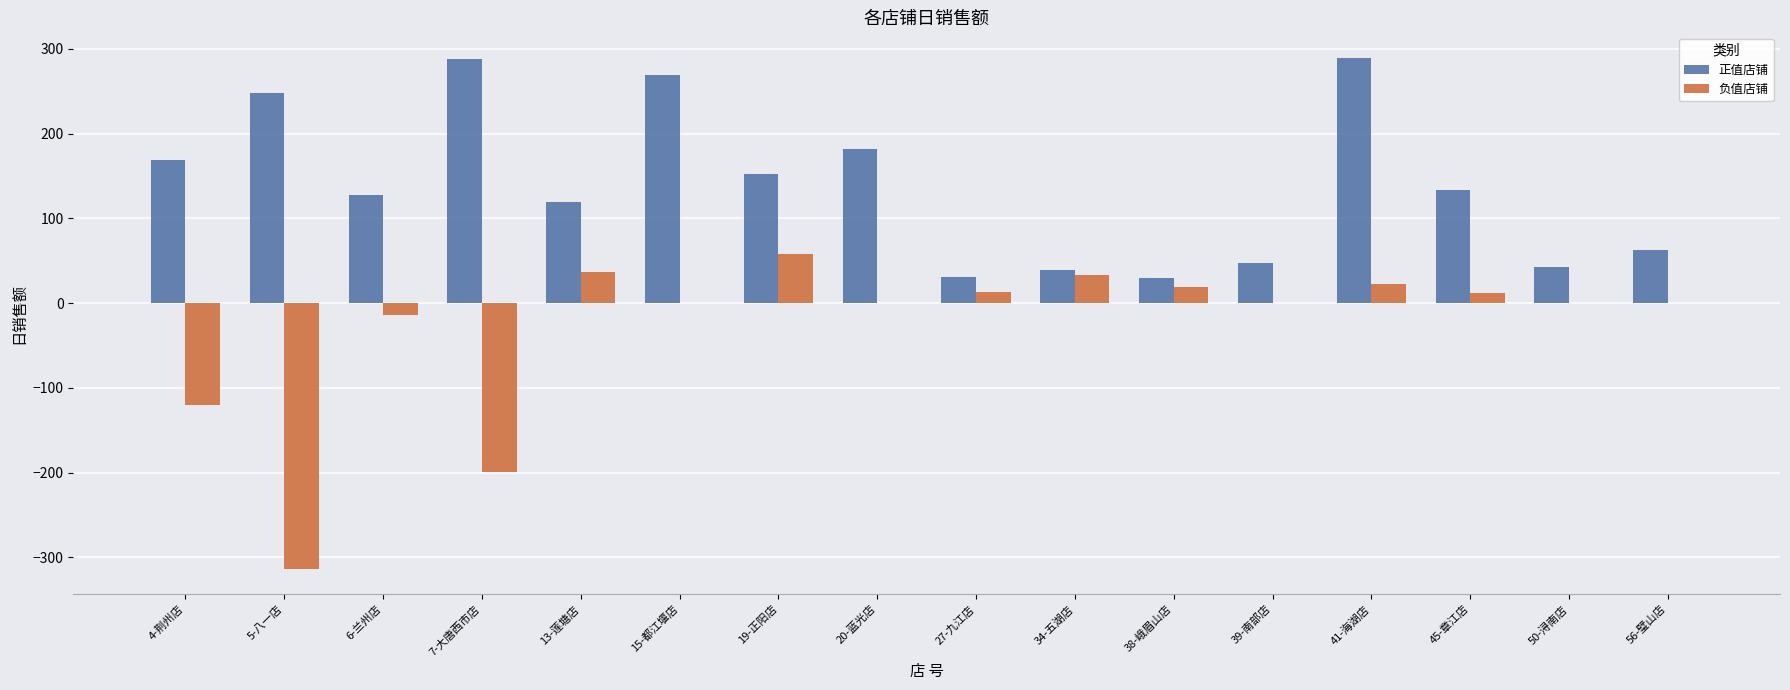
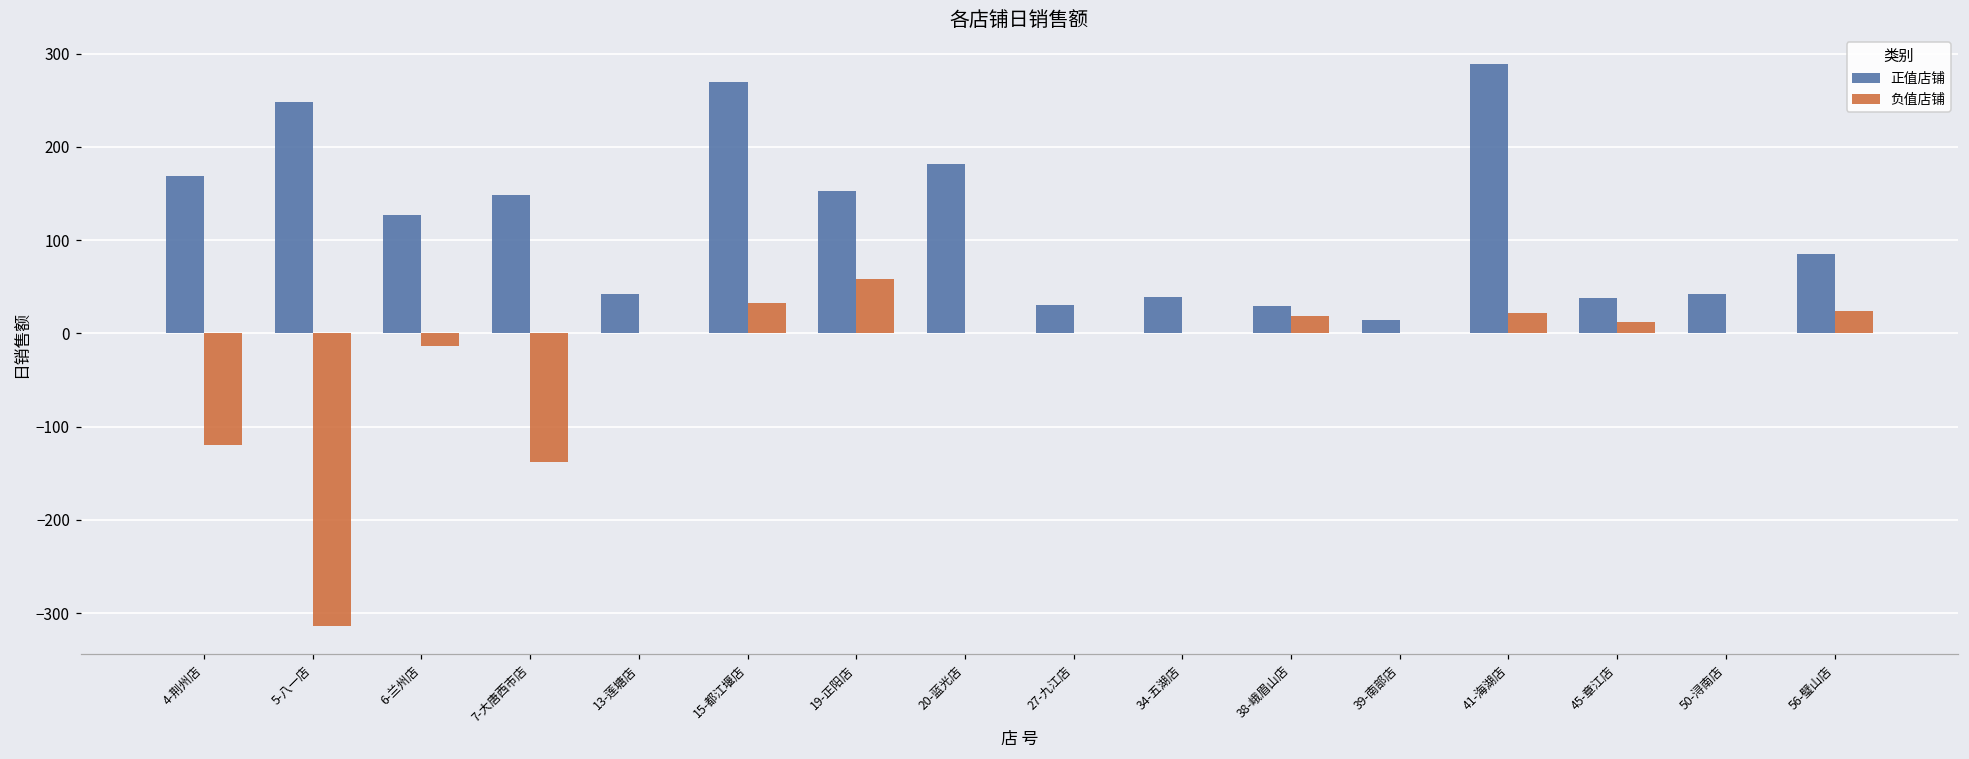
正值店铺, 7-大唐西市店: 290 -> 150
负值店铺, 7-大唐西市店: -200 -> -140
正值店铺, 13-莲塘店: 120 -> 40
负值店铺, 13-莲塘店: 40 -> 0
负值店铺, 15-都江堰店: 0 -> 30
负值店铺, 27-九江店: 10 -> 0
负值店铺, 34-五湖店: 30 -> 0
正值店铺, 39-南部店: 50 -> 10
正值店铺, 45-章江店: 130 -> 40
正值店铺, 56-璧山店: 60 -> 80
负值店铺, 56-璧山店: 0 -> 20
